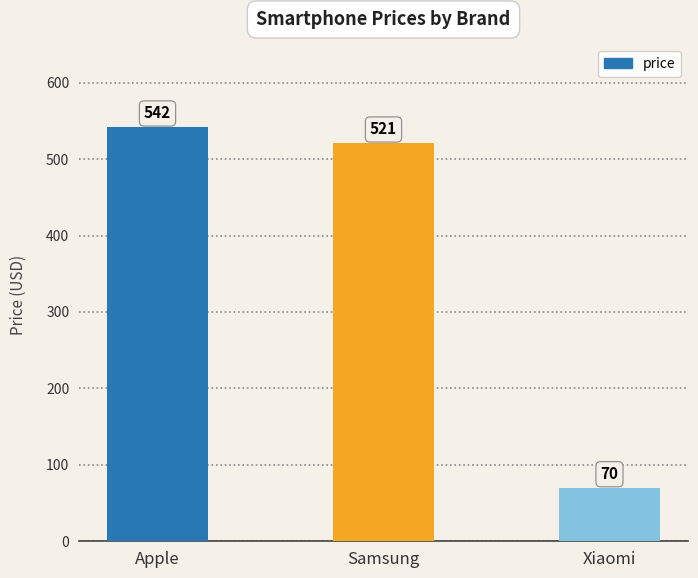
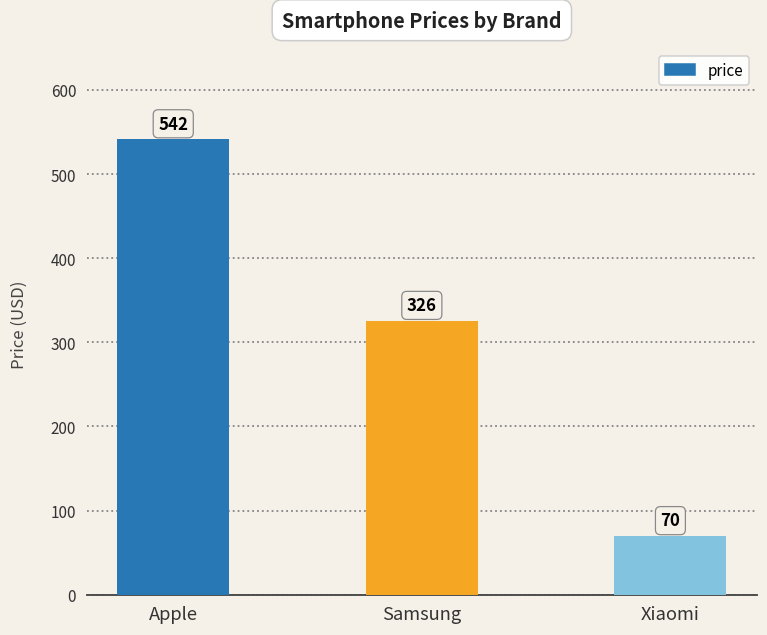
Samsung: 521 -> 326
